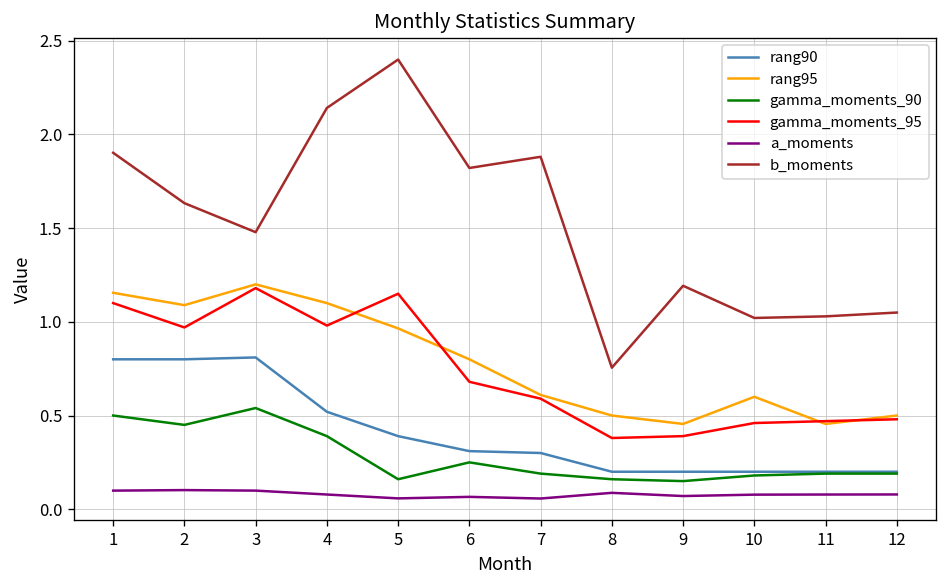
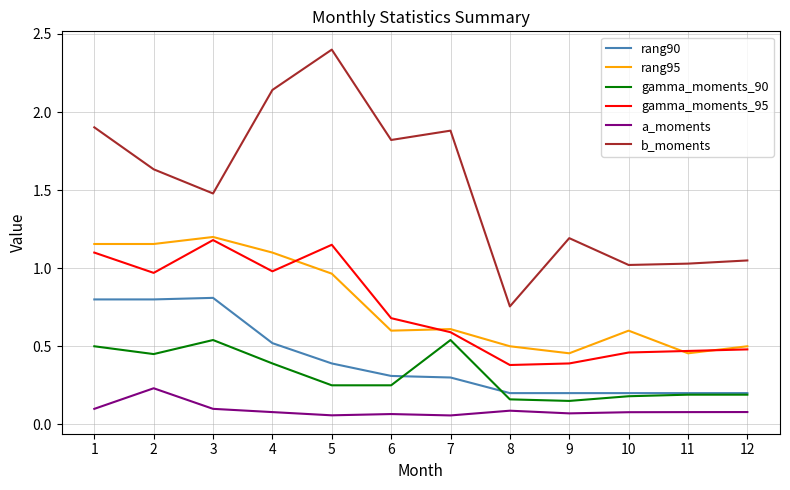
rang95, 2: 1.09 -> 1.16
a_moments, 2: 0.10 -> 0.23
gamma_moments_90, 5: 0.16 -> 0.25
rang95, 6: 0.8 -> 0.6
gamma_moments_90, 7: 0.19 -> 0.54
